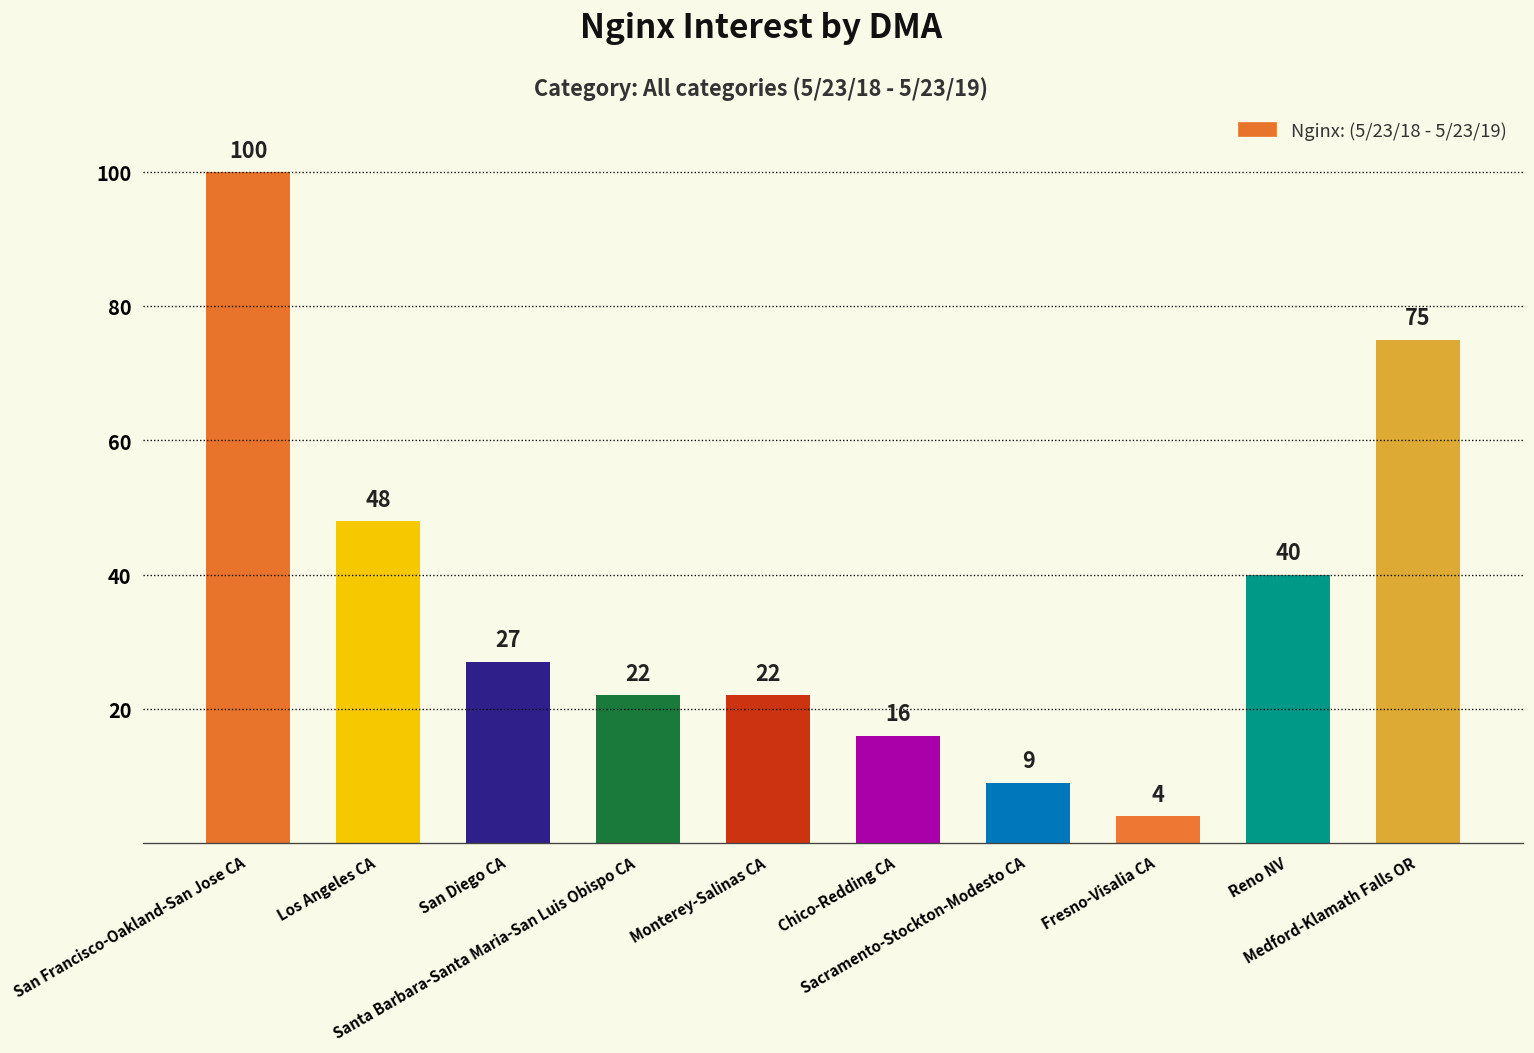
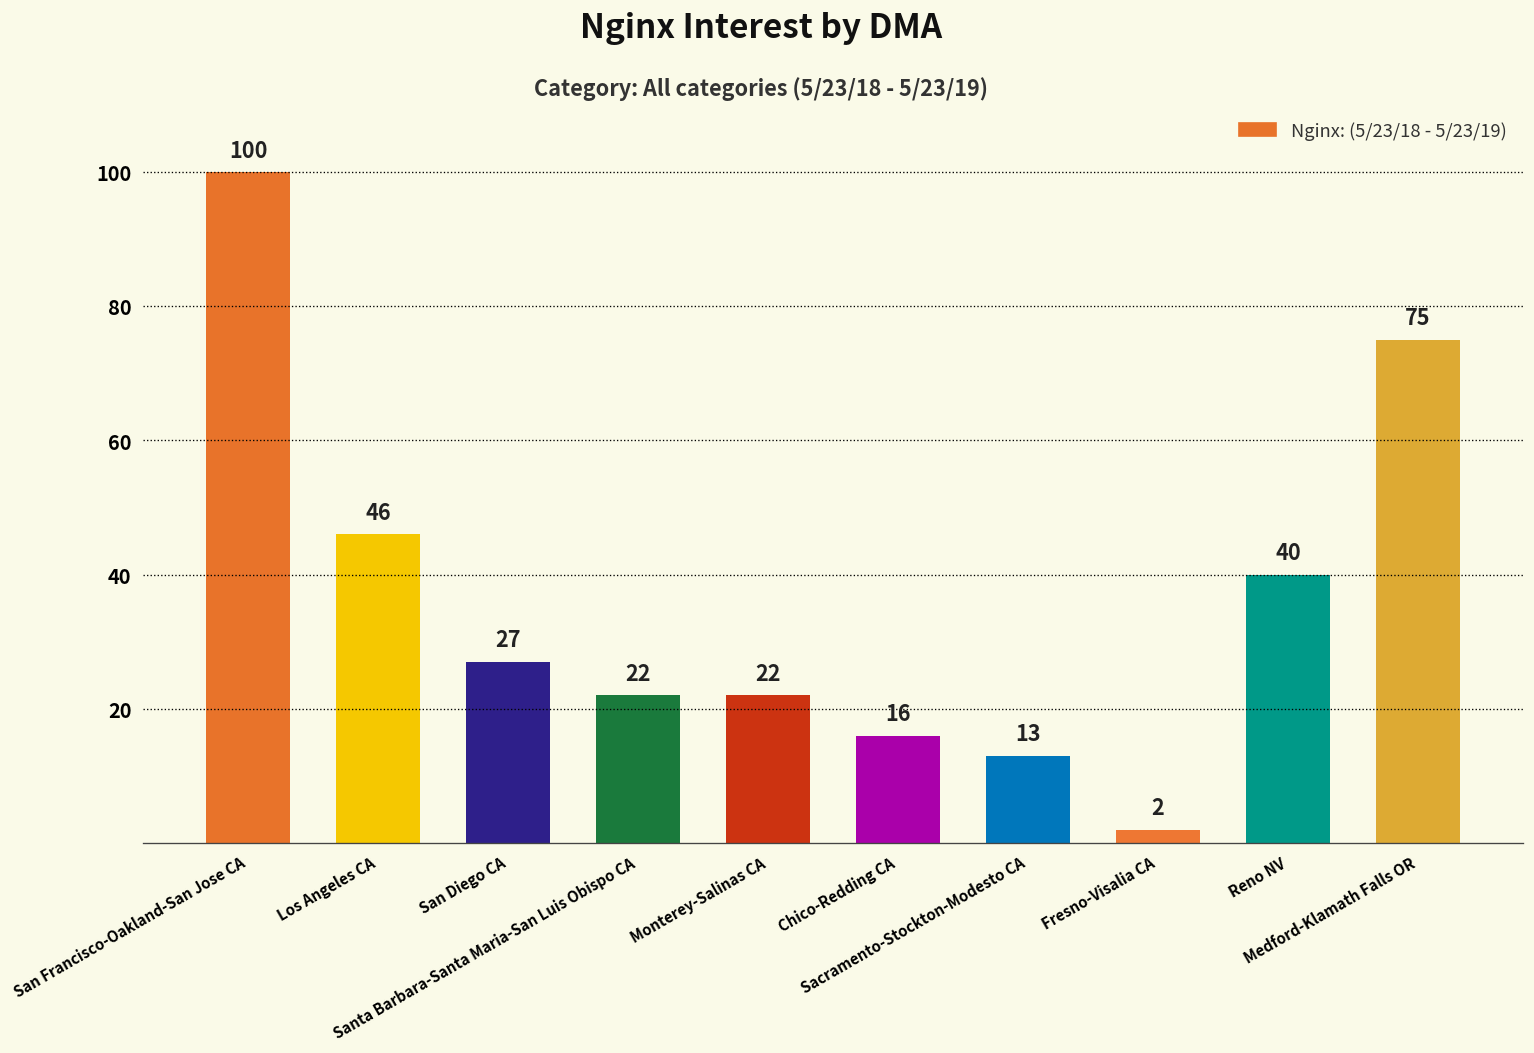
Los Angeles CA: 48 -> 46
Sacramento-Stockton-Modesto CA: 9 -> 13
Fresno-Visalia CA: 4 -> 2
